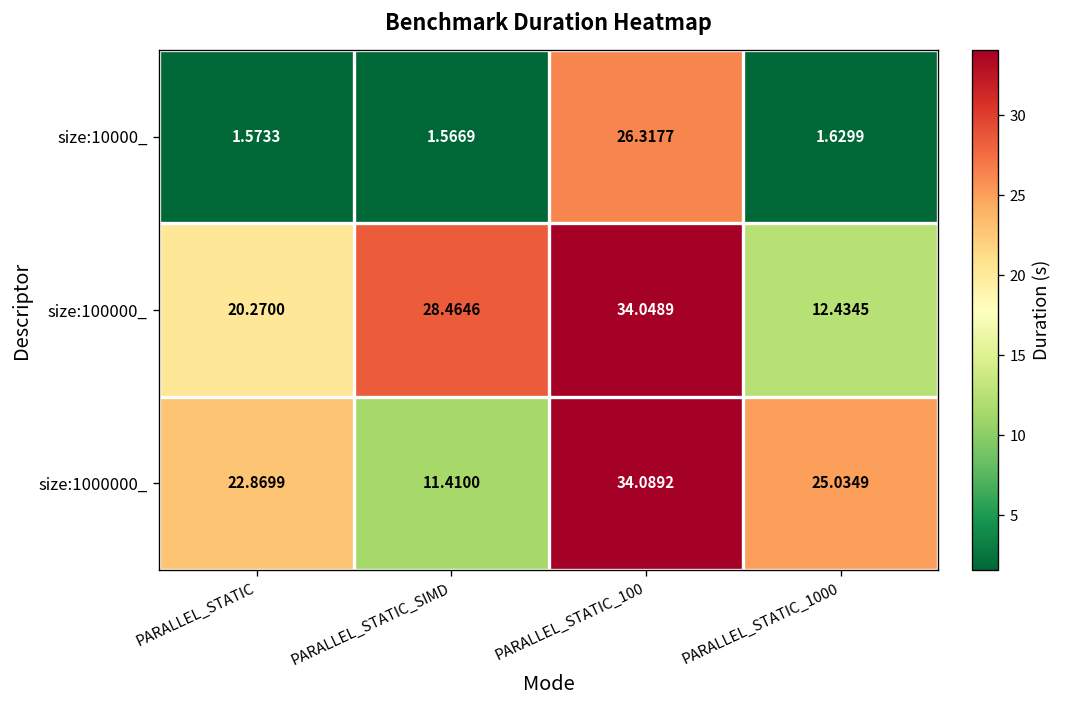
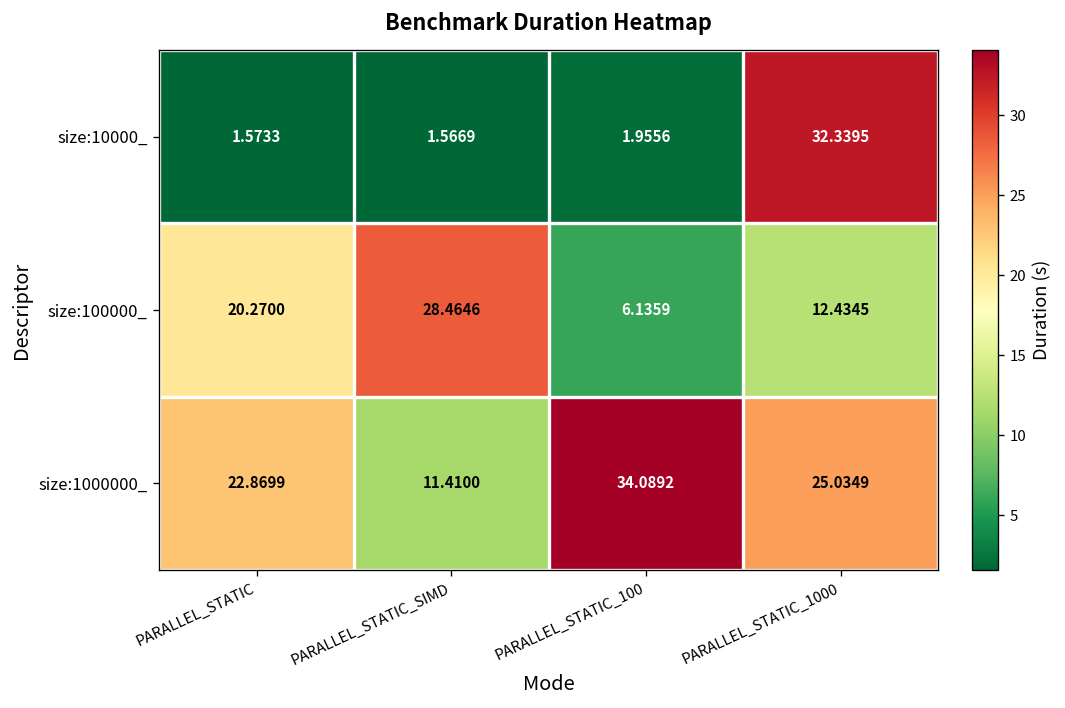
size:10000_, PARALLEL_STATIC_100: 26.3177 -> 1.9556
size:10000_, PARALLEL_STATIC_1000: 1.6299 -> 32.3395
size:100000_, PARALLEL_STATIC_100: 34.0489 -> 6.1359
